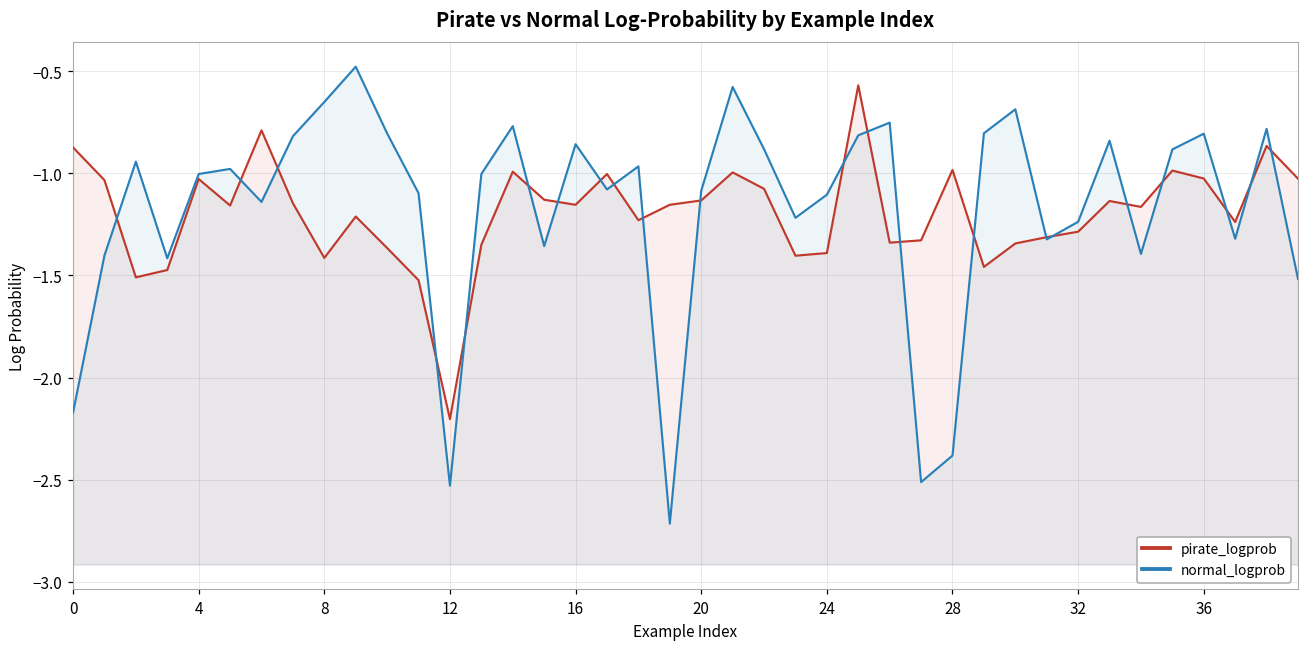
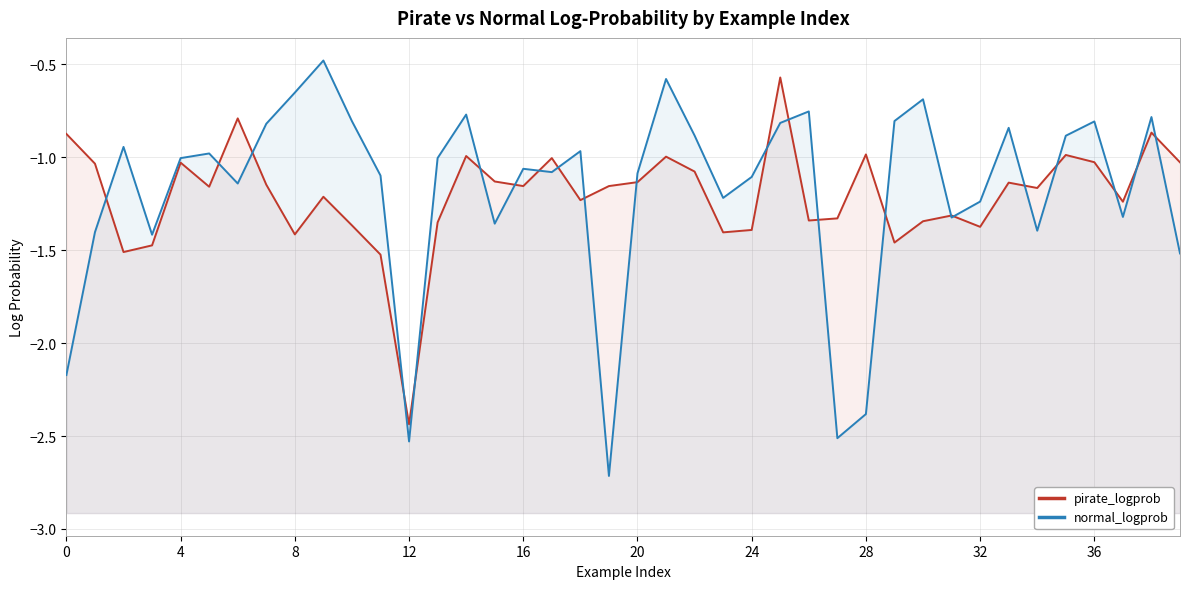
pirate_logprob, 12: -2.20 -> -2.44
normal_logprob, 16: -0.86 -> -1.06
pirate_logprob, 32: -1.29 -> -1.37
